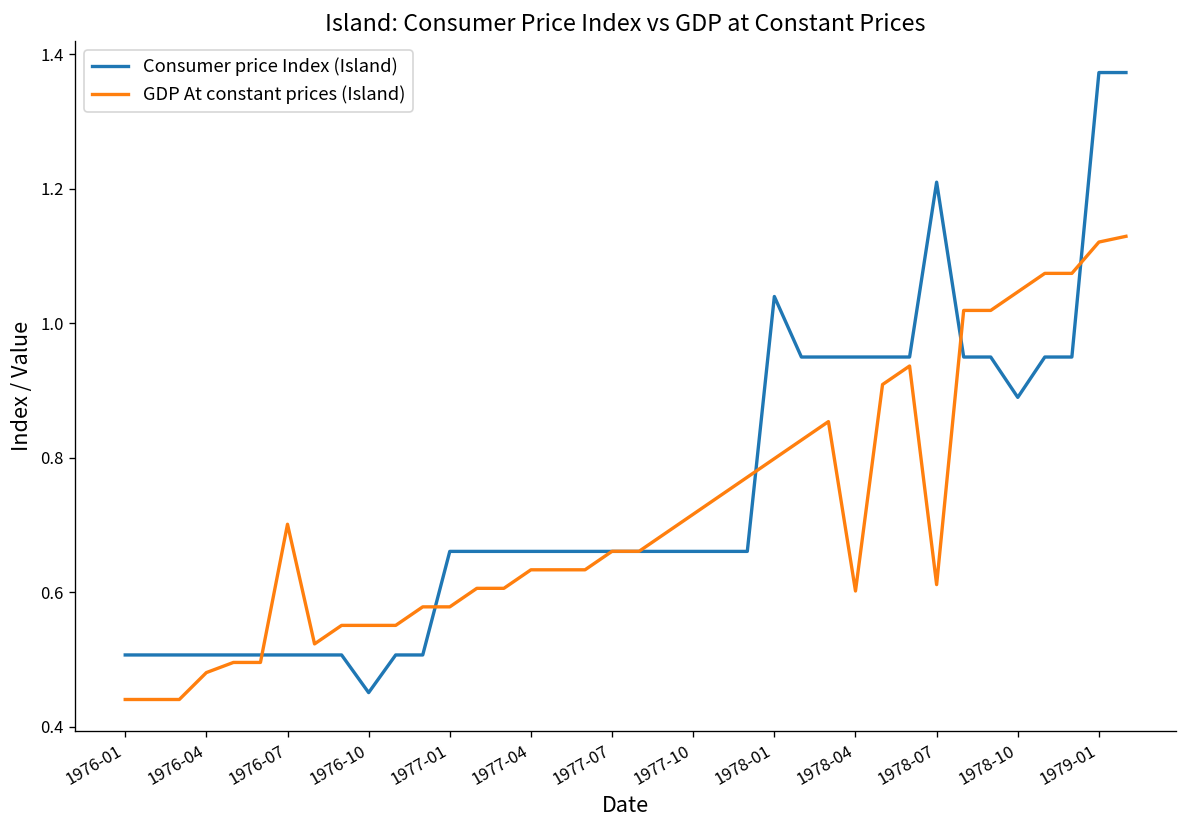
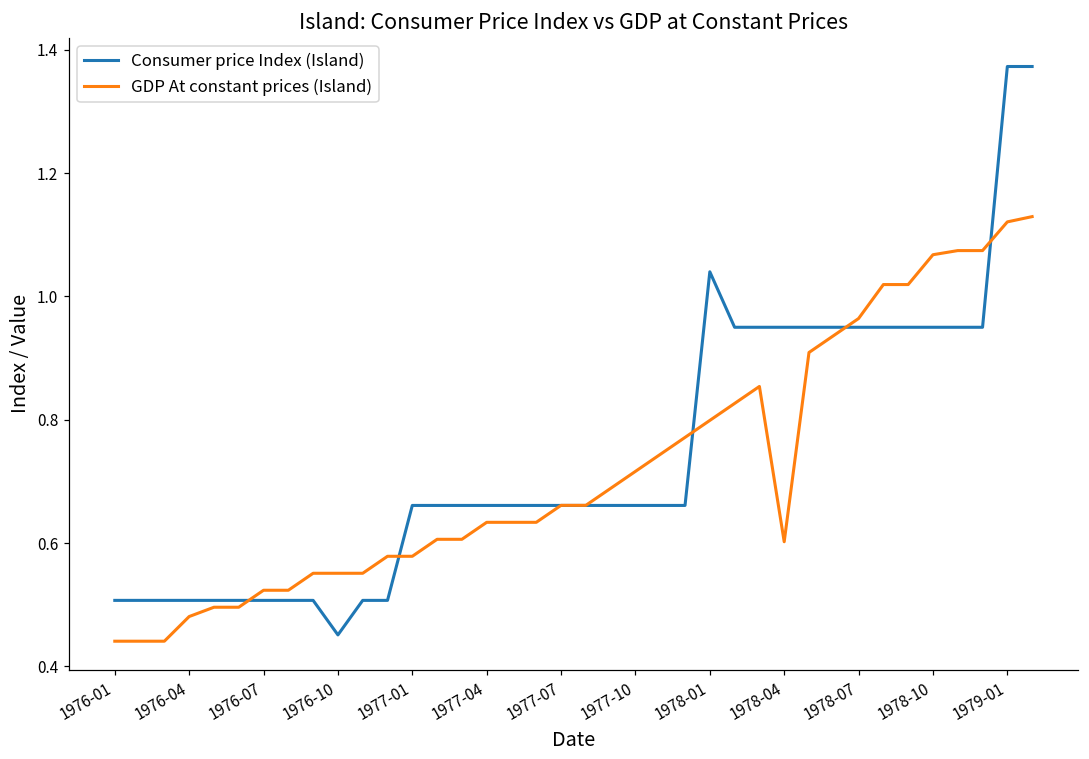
GDP At constant prices (Island), 1976-07: 0.70 -> 0.52
Consumer price Index (Island), 1978-07: 1.21 -> 0.95
GDP At constant prices (Island), 1978-07: 0.61 -> 0.96
Consumer price Index (Island), 1978-10: 0.89 -> 0.95
GDP At constant prices (Island), 1978-10: 1.05 -> 1.07
